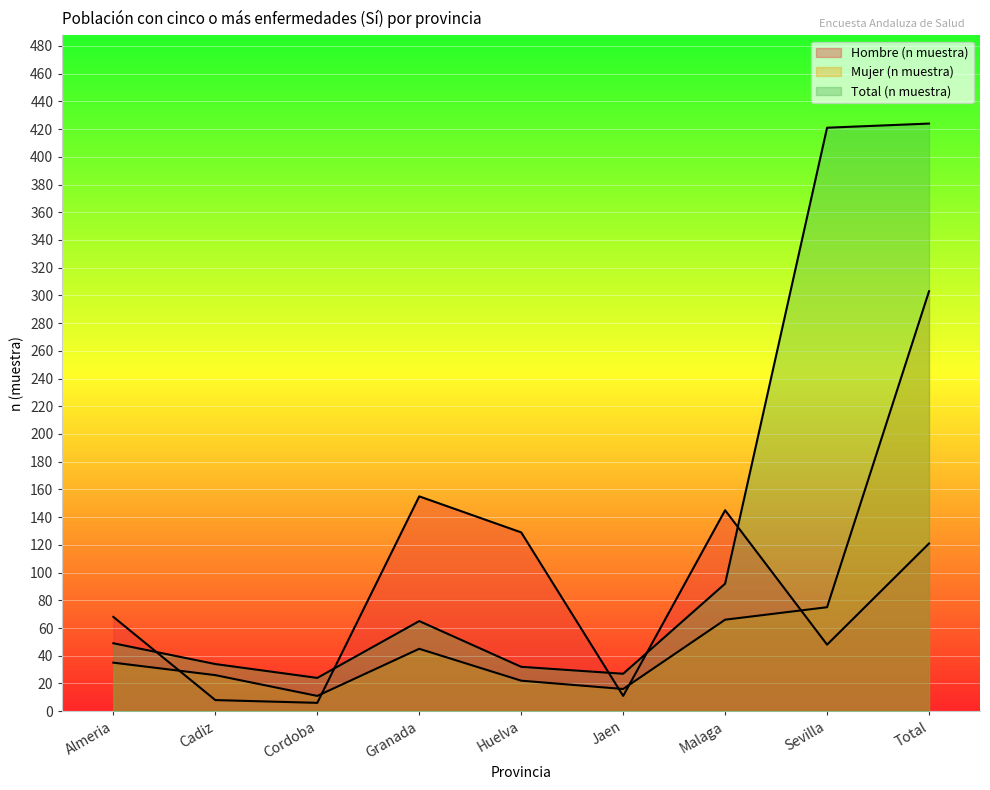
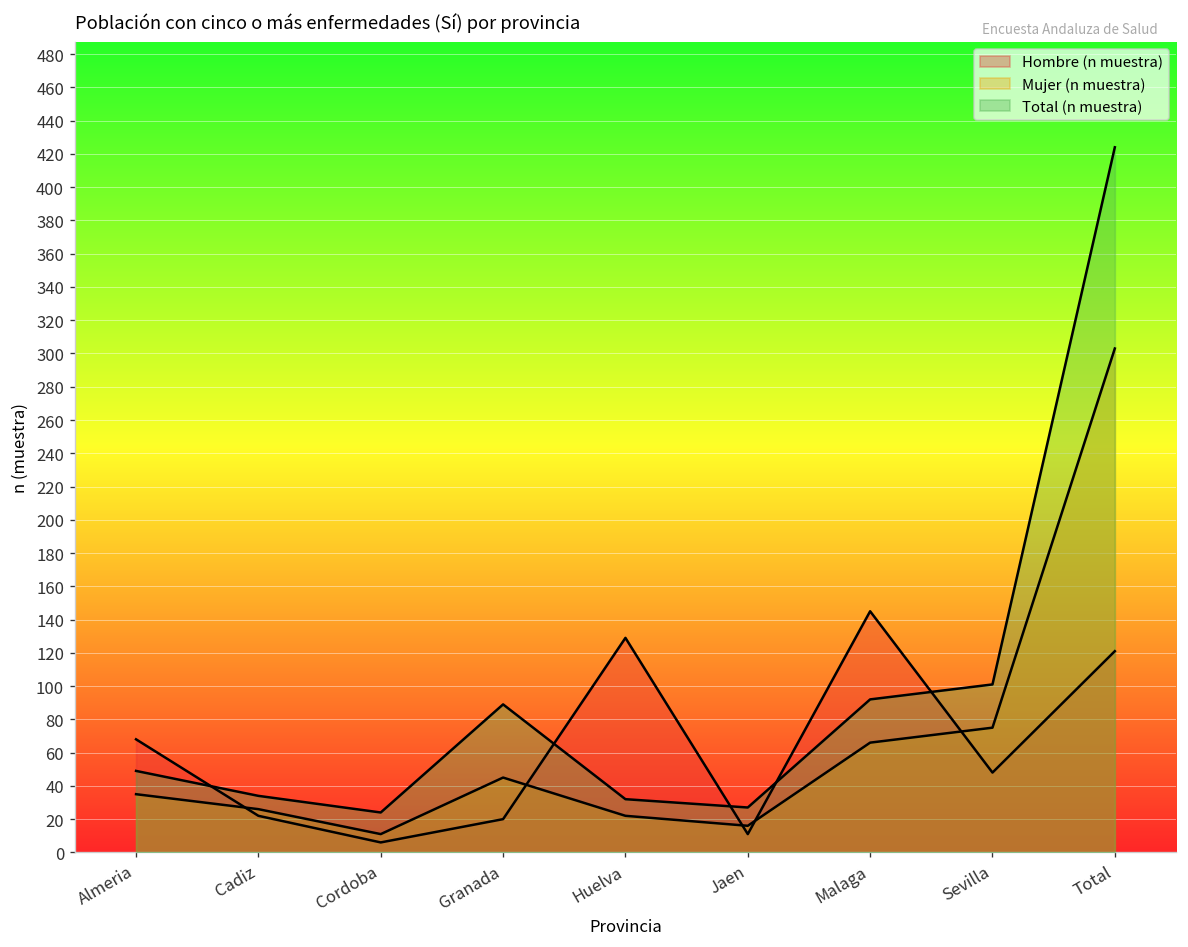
Hombre (n muestra), Cadiz: 8 -> 22
Hombre (n muestra), Granada: 155 -> 20
Total (n muestra), Granada: 65 -> 89
Total (n muestra), Sevilla: 421 -> 101
